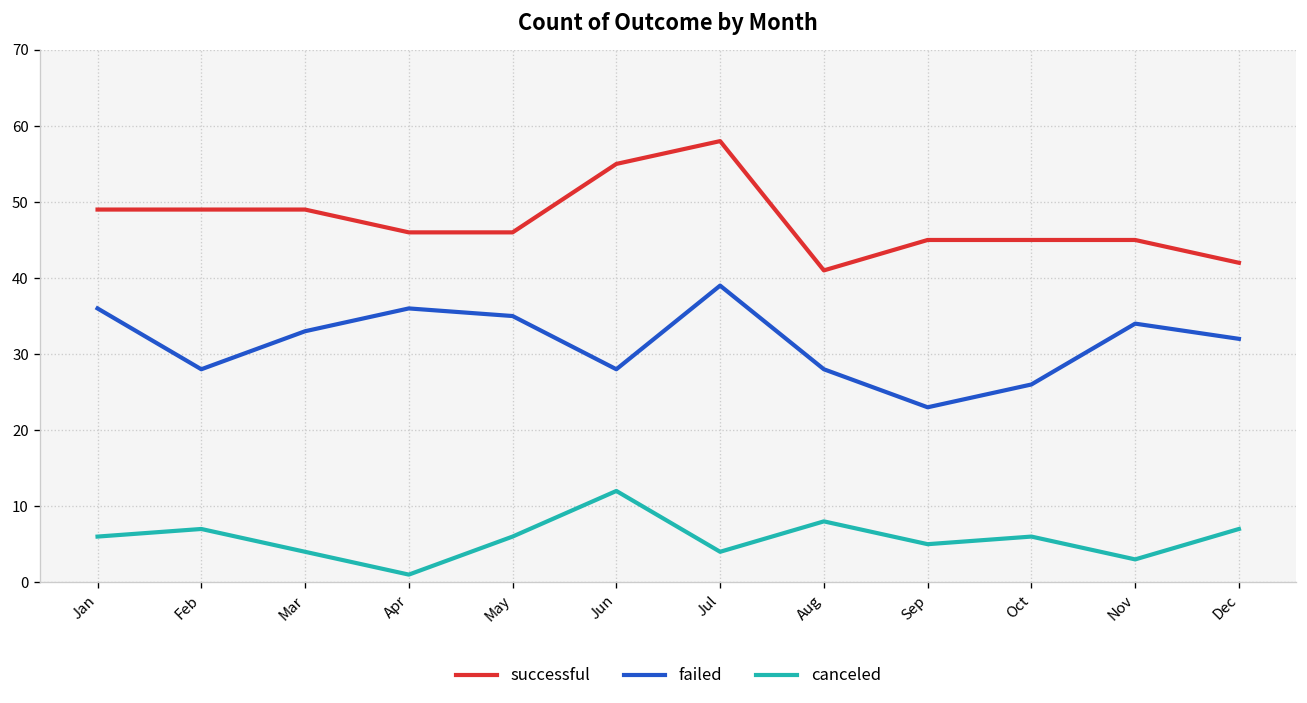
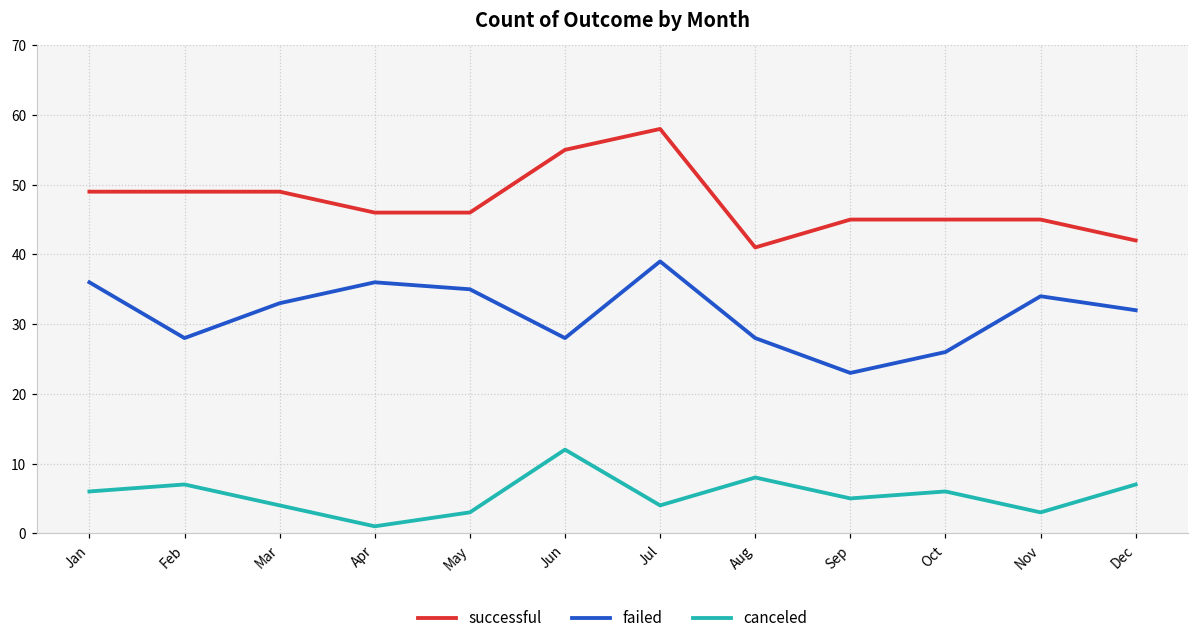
canceled, May: 6 -> 3
